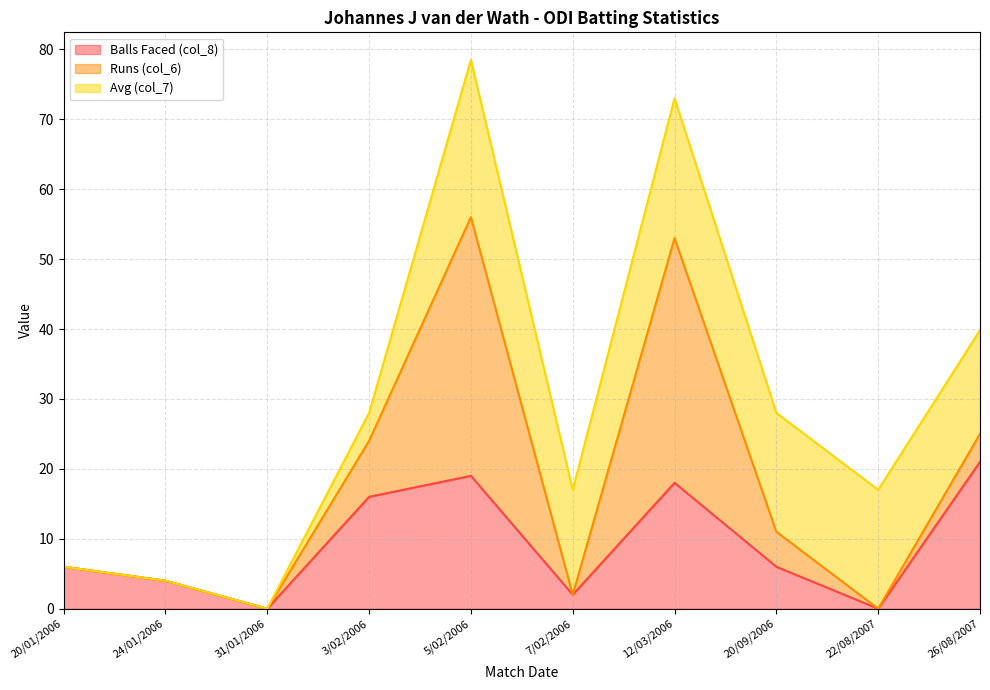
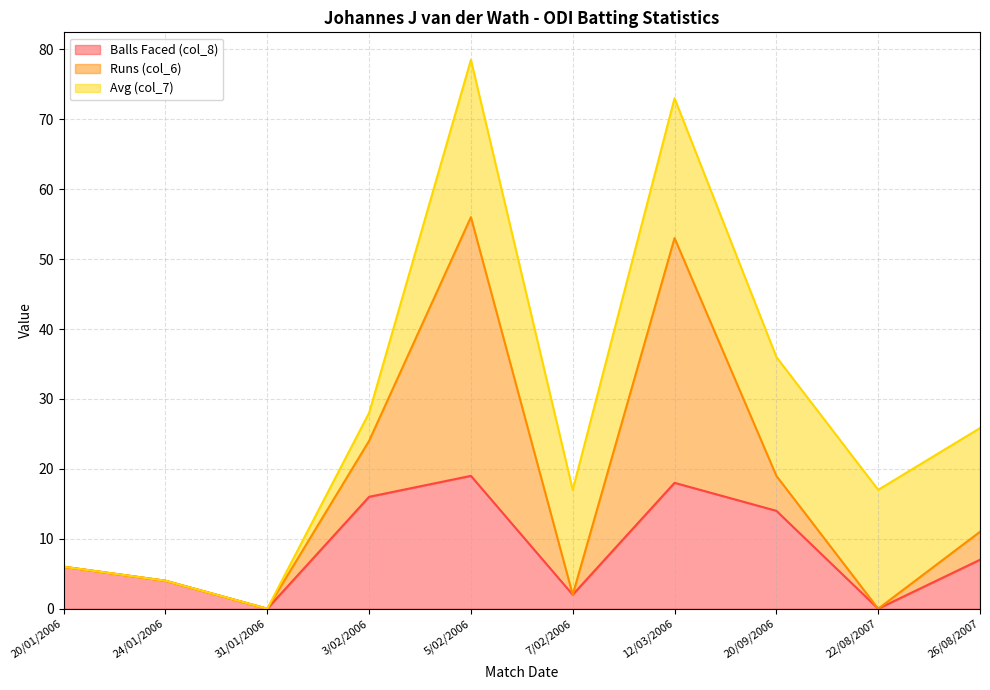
Balls Faced (col_8), 20/09/2006: 6 -> 14
Balls Faced (col_8), 26/08/2007: 21 -> 7
